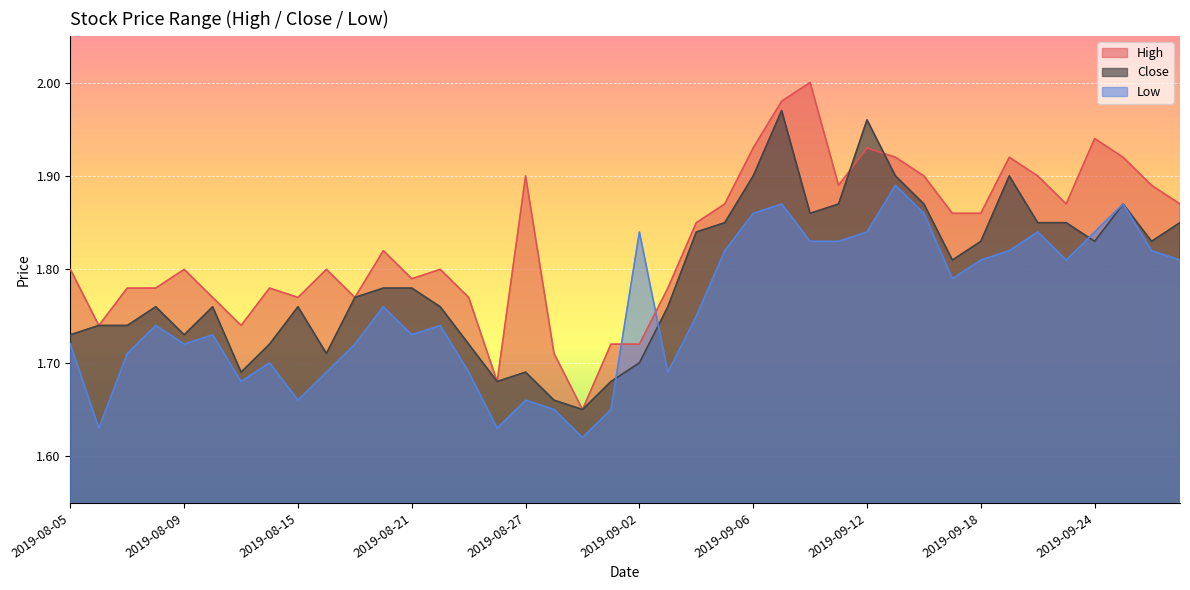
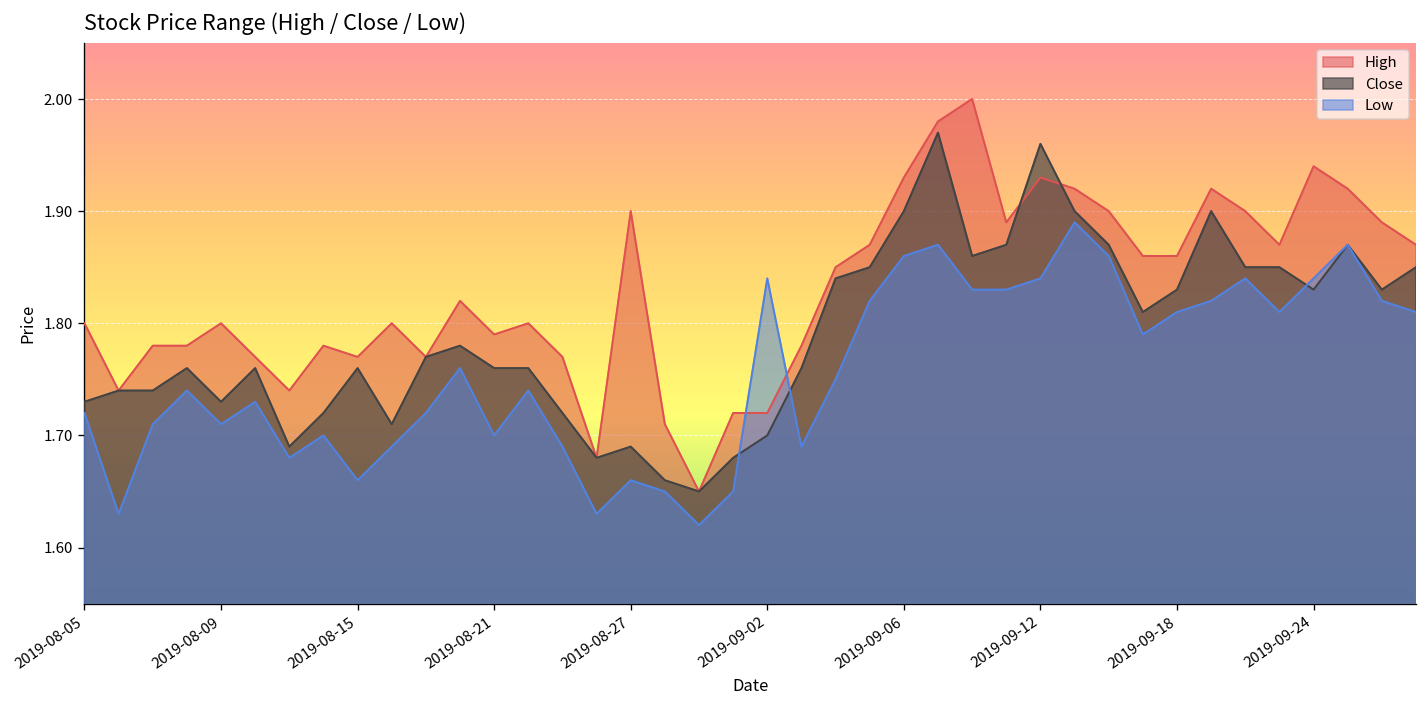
Low, 2019-08-09: 1.72 -> 1.71
Close, 2019-08-21: 1.78 -> 1.76
Low, 2019-08-21: 1.73 -> 1.70
